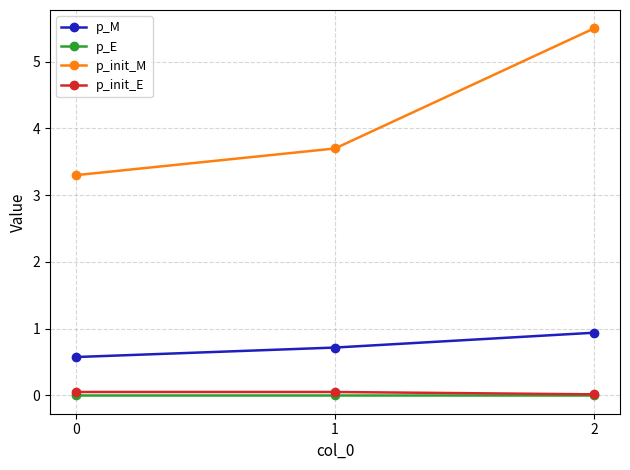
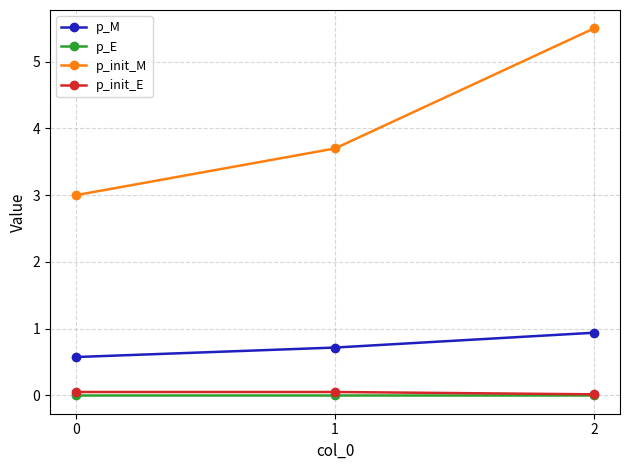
p_init_M, 0: 3.3 -> 3.0
